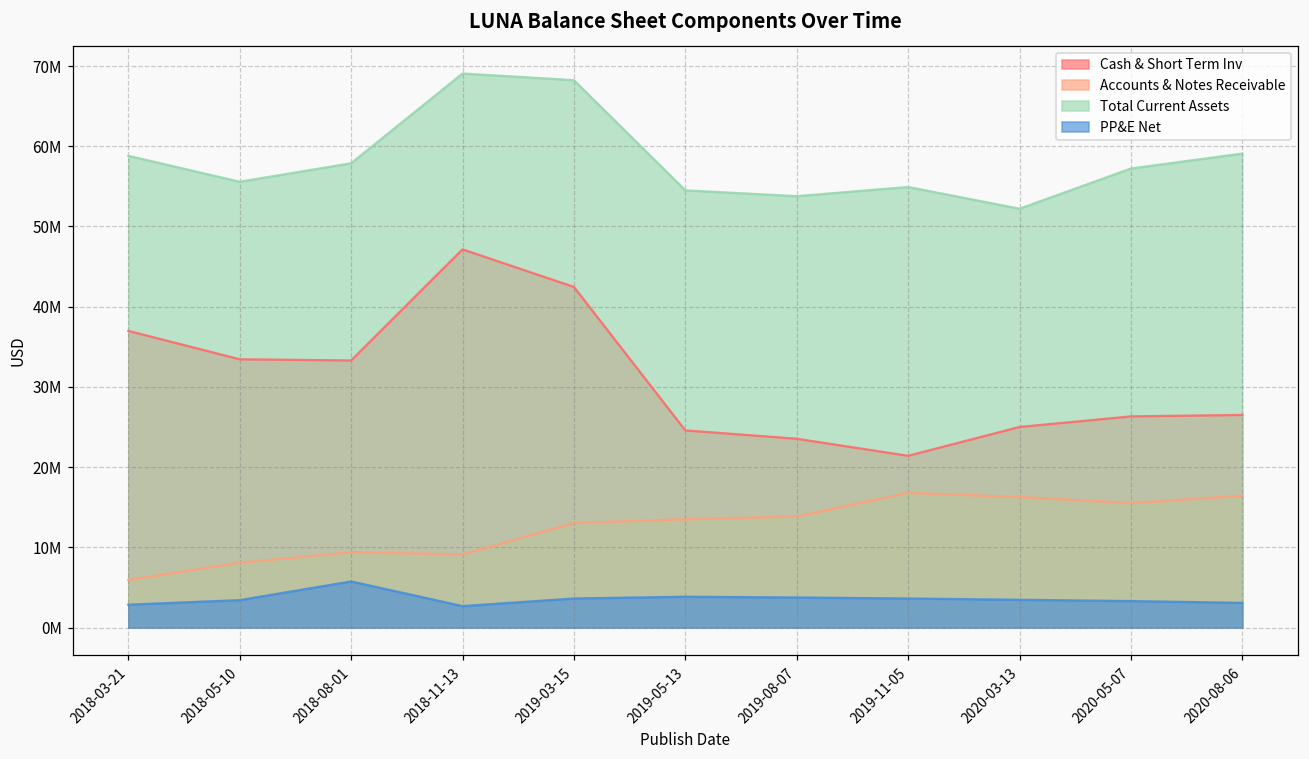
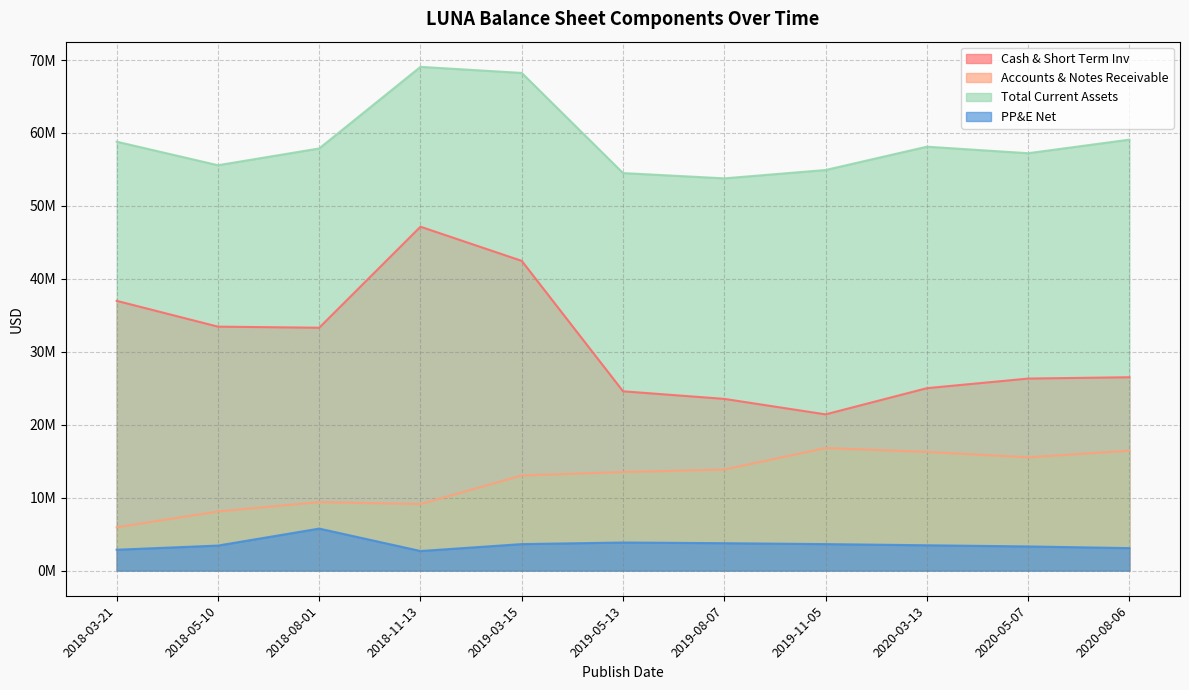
Total Current Assets, 2020-03-13: 52000000 -> 58000000
